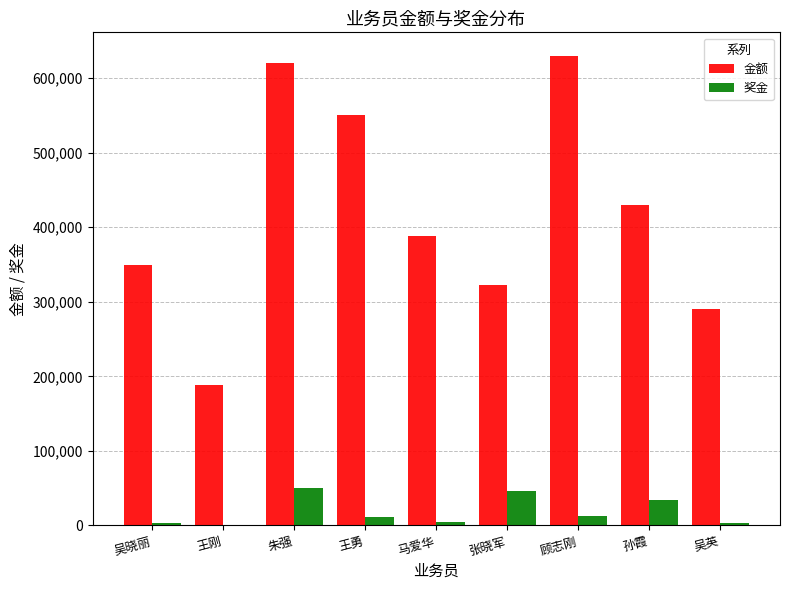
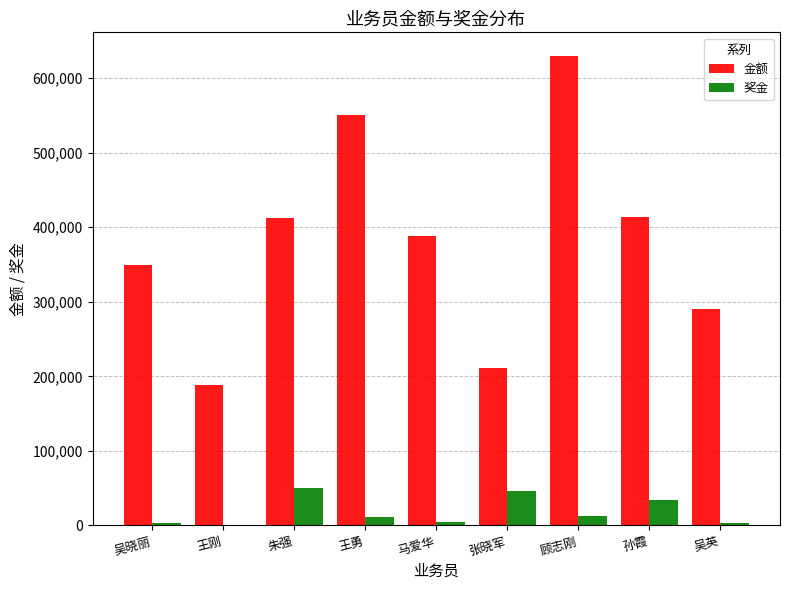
金额, 朱强: 620,000 -> 410,000
金额, 张晓军: 320,000 -> 210,000
金额, 孙霞: 430,000 -> 410,000
